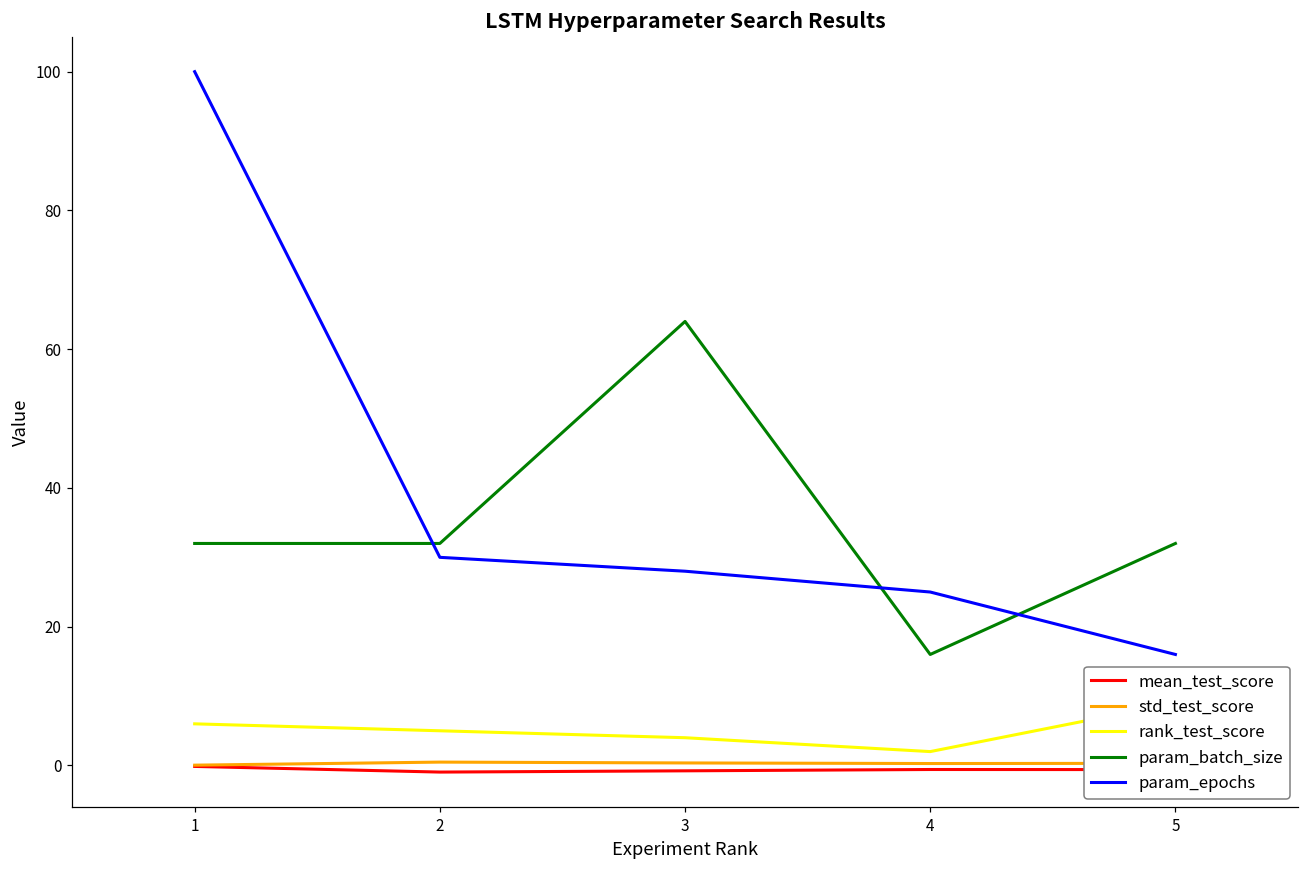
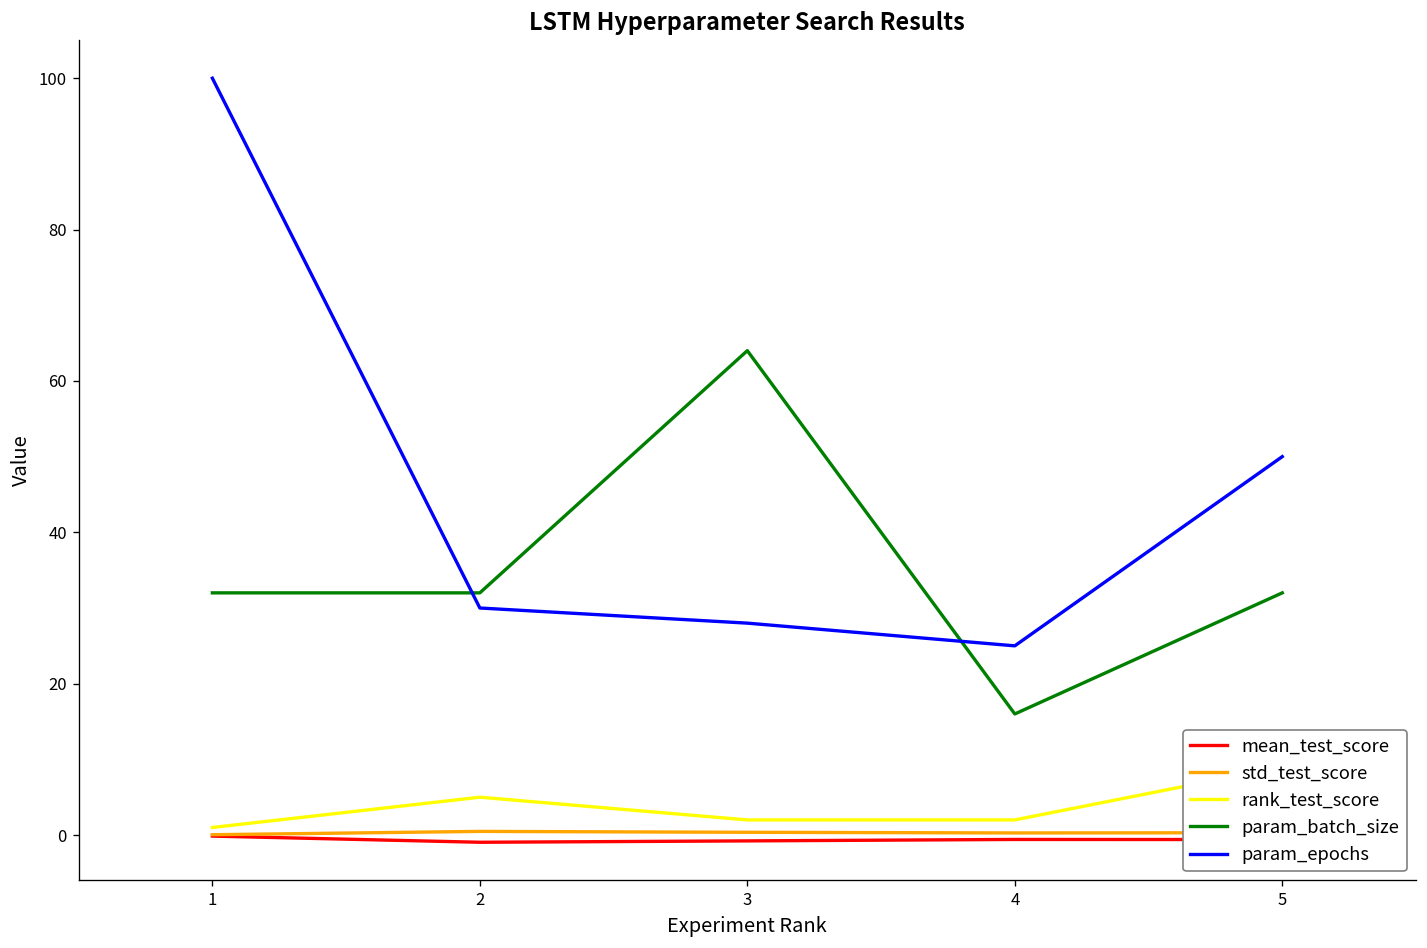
rank_test_score, 1: 6 -> 1
rank_test_score, 3: 4 -> 2
param_epochs, 5: 16 -> 50
